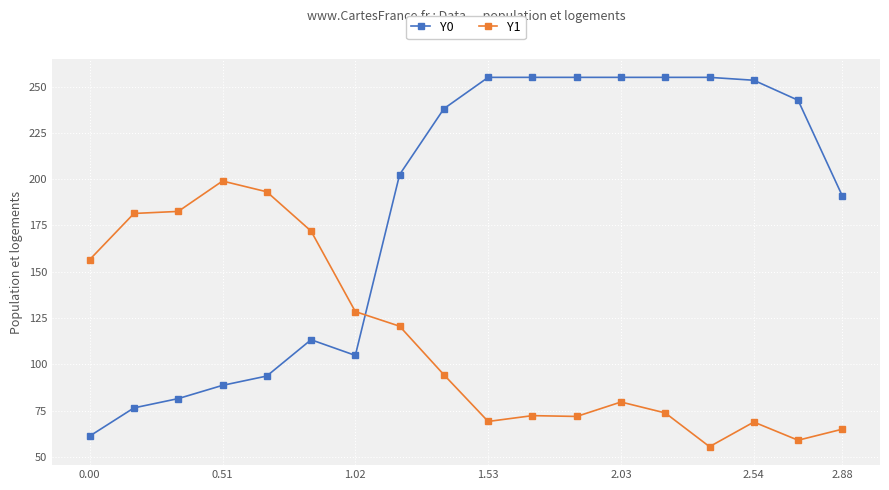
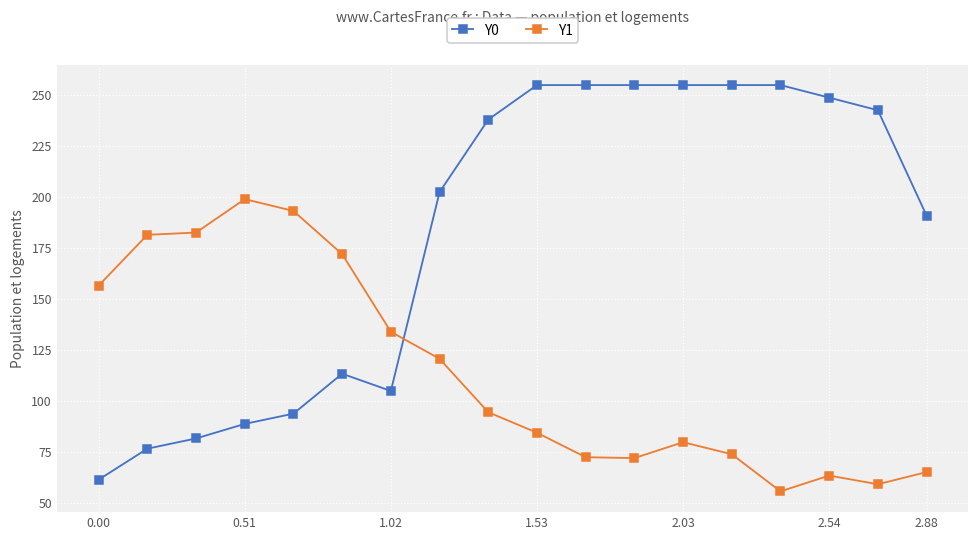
Y1, 1.02: 129 -> 134
Y1, 1.53: 69 -> 84
Y0, 2.54: 253 -> 249
Y1, 2.54: 69 -> 63
